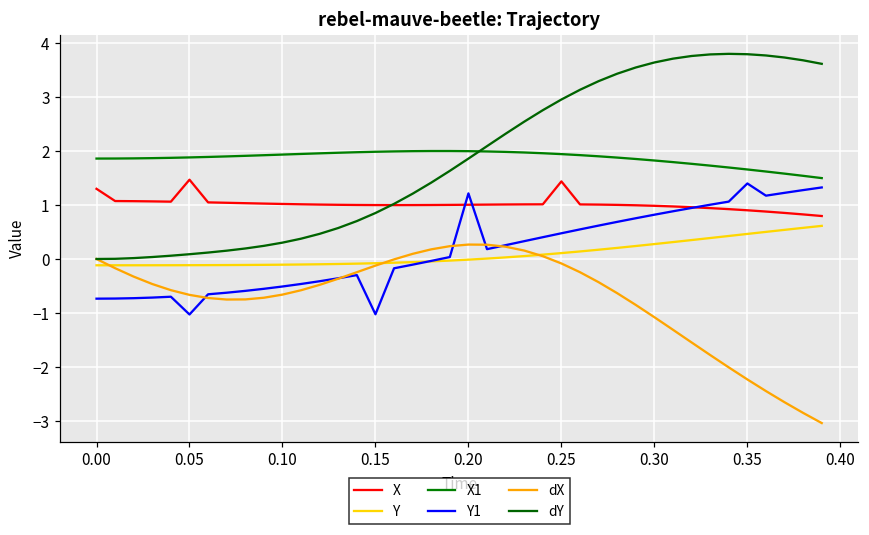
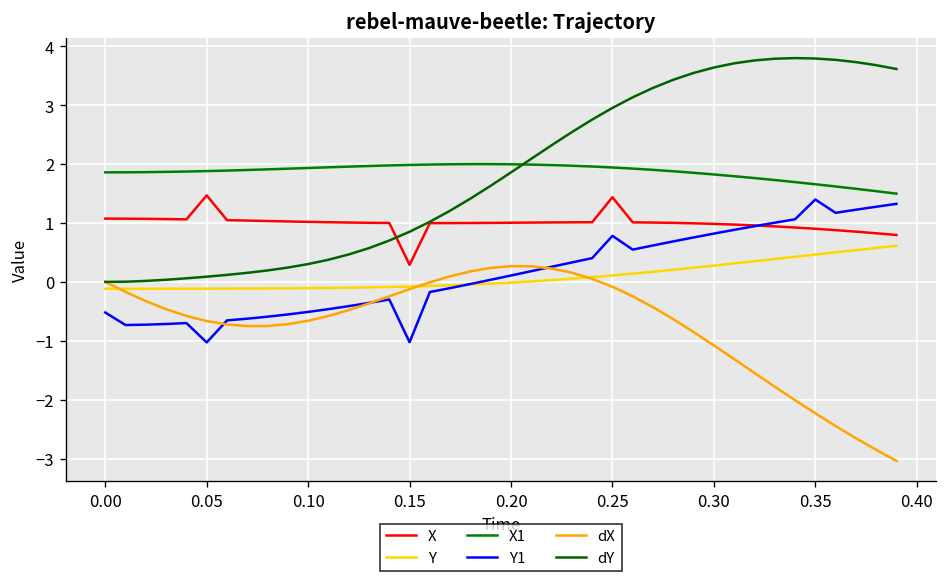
X, 0.00: 1.3 -> 1.1
Y1, 0.00: -0.7 -> -0.5
X, 0.15: 1.0 -> 0.3
Y1, 0.20: 1.2 -> 0.1
Y1, 0.25: 0.5 -> 0.8
